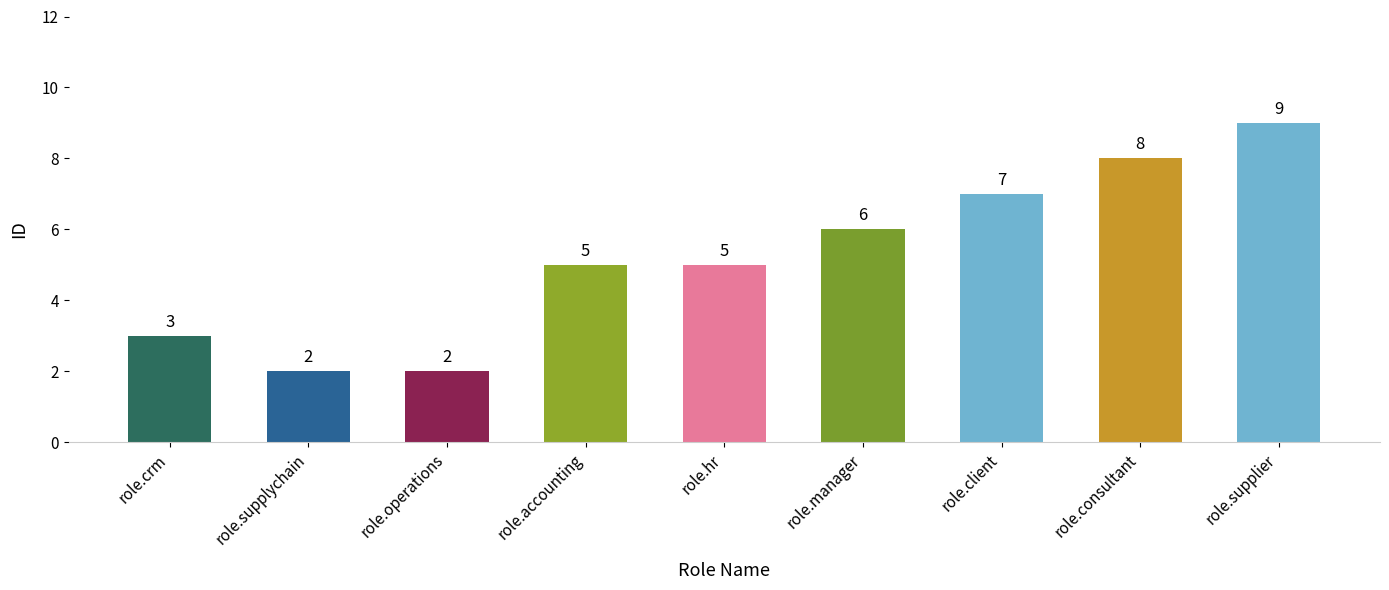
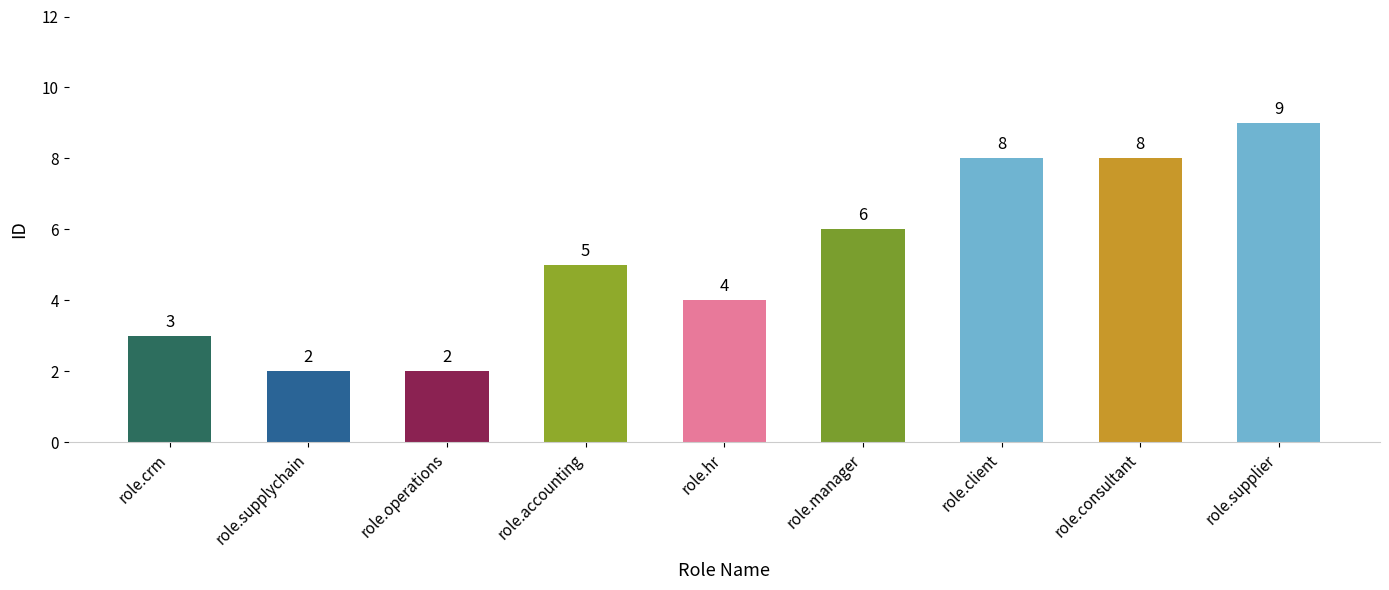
role.hr: 5 -> 4
role.client: 7 -> 8
